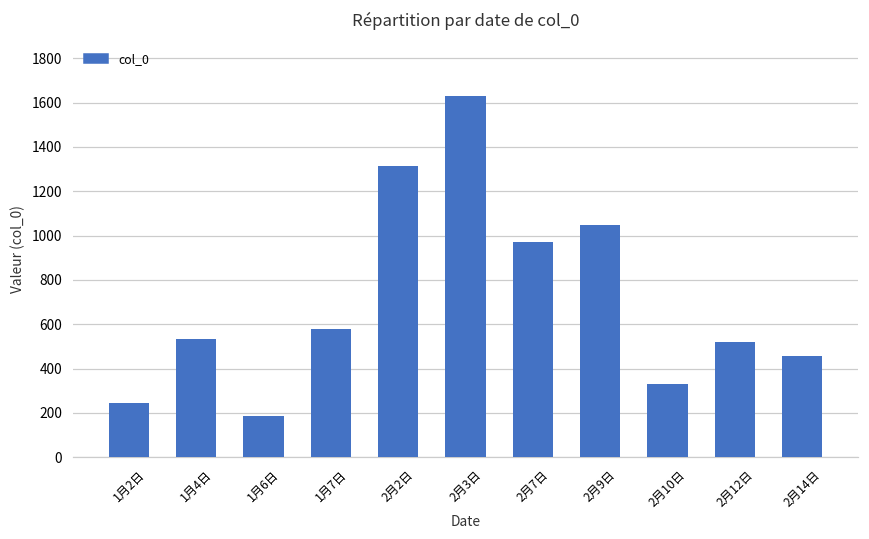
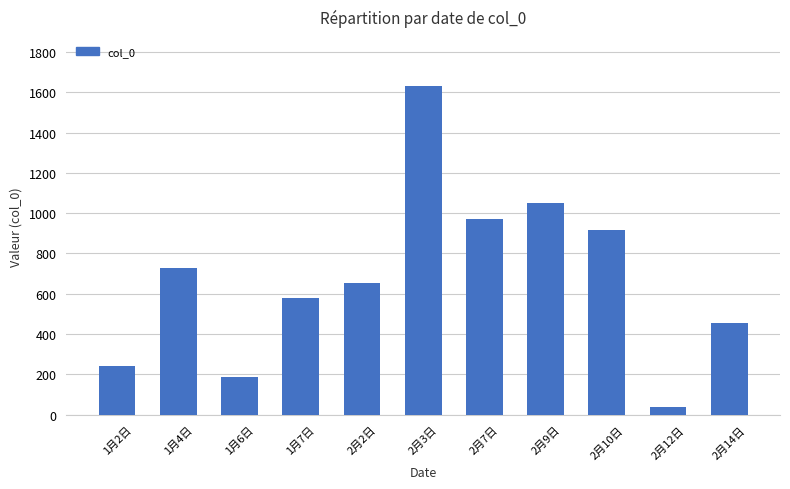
1月4日: 530 -> 730
2月2日: 1310 -> 650
2月10日: 330 -> 920
2月12日: 520 -> 40
